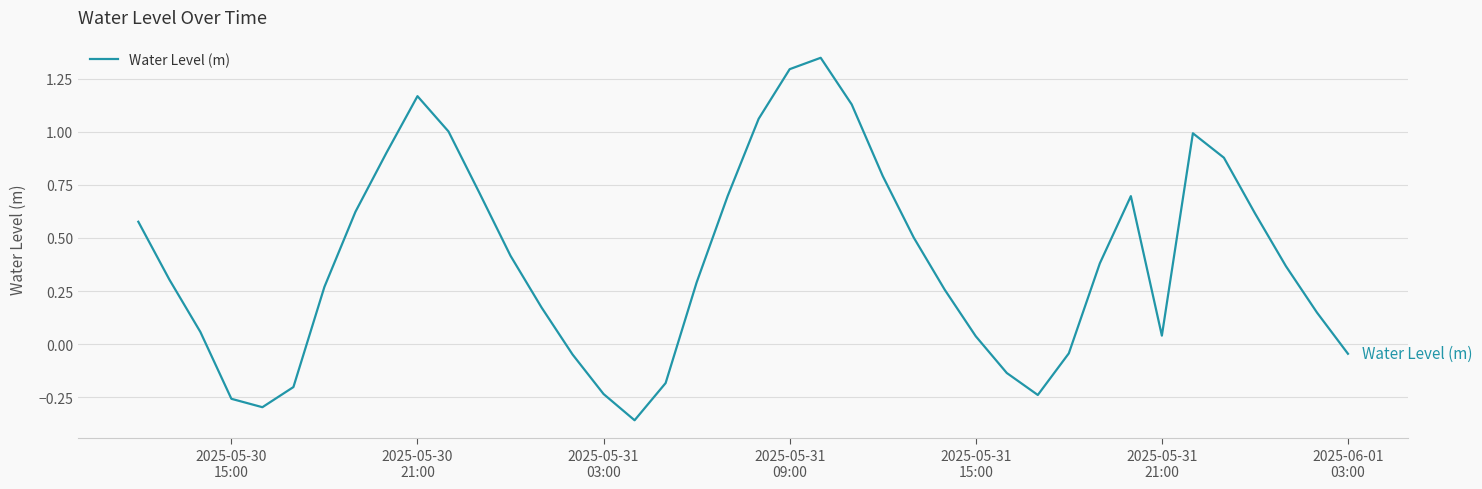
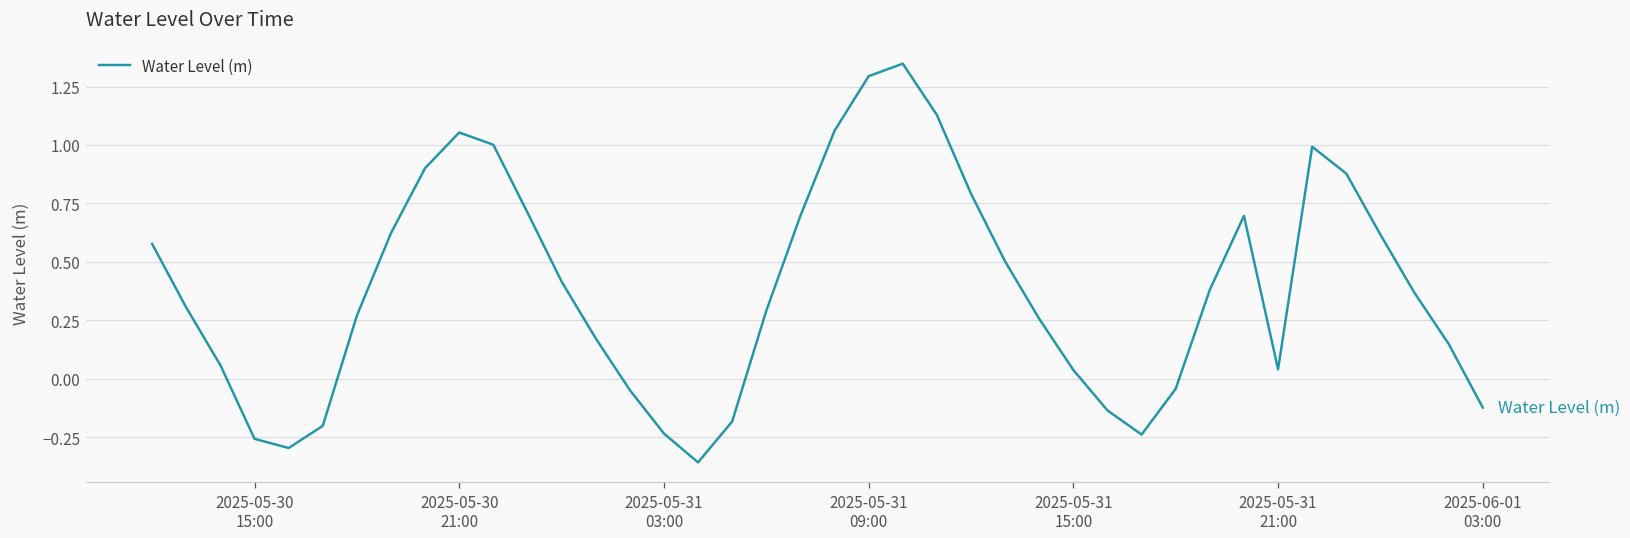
2025-05-30 21:00: 1.17 -> 1.05
2025-06-01 03:00: -0.04 -> -0.12
